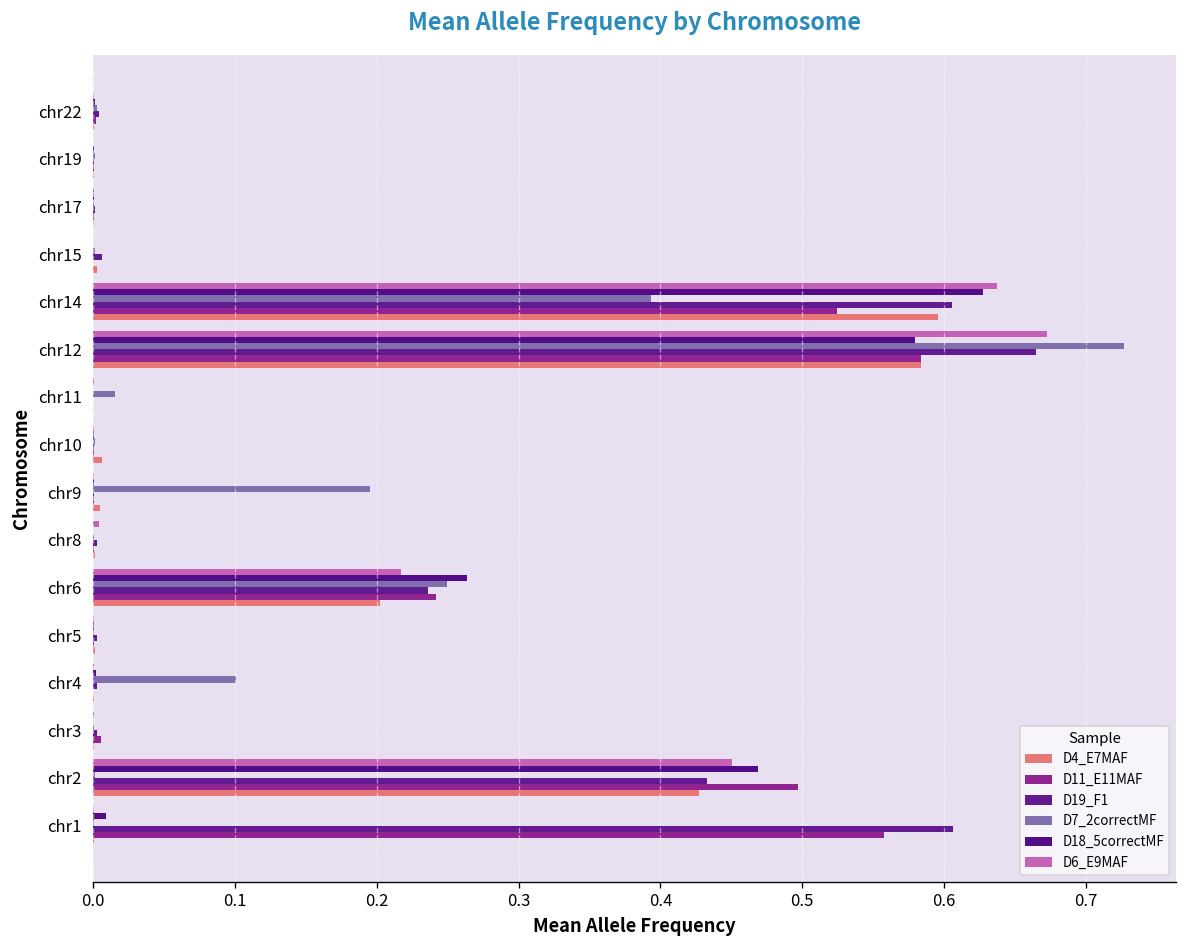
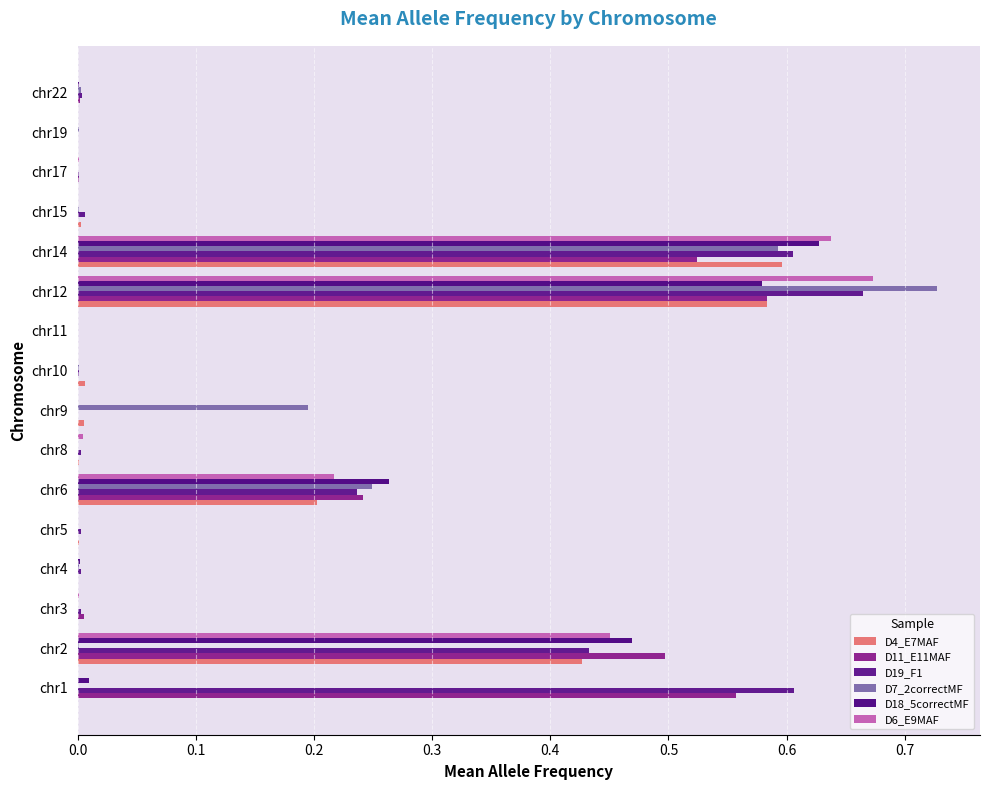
D7_2correctMF, chr14: 0.393 -> 0.593
D7_2correctMF, chr11: 0.016 -> 0.000
D7_2correctMF, chr4: 0.101 -> 0.001
